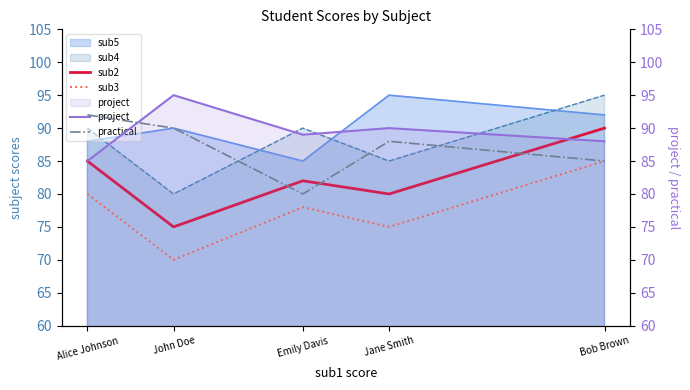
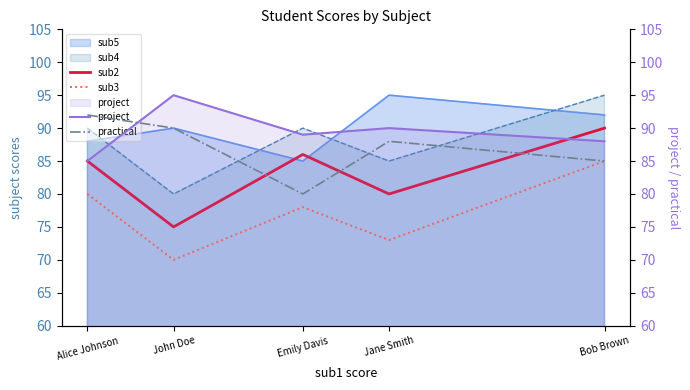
sub2, Emily Davis: 82 -> 86
sub3, Jane Smith: 75 -> 73
